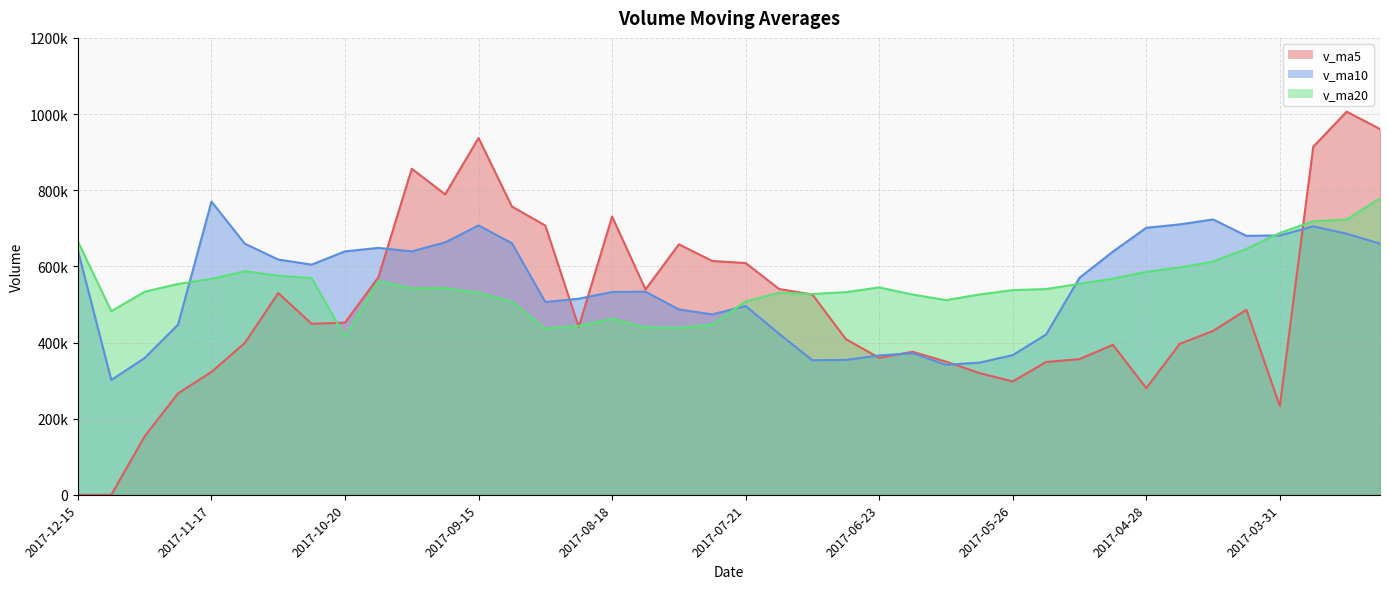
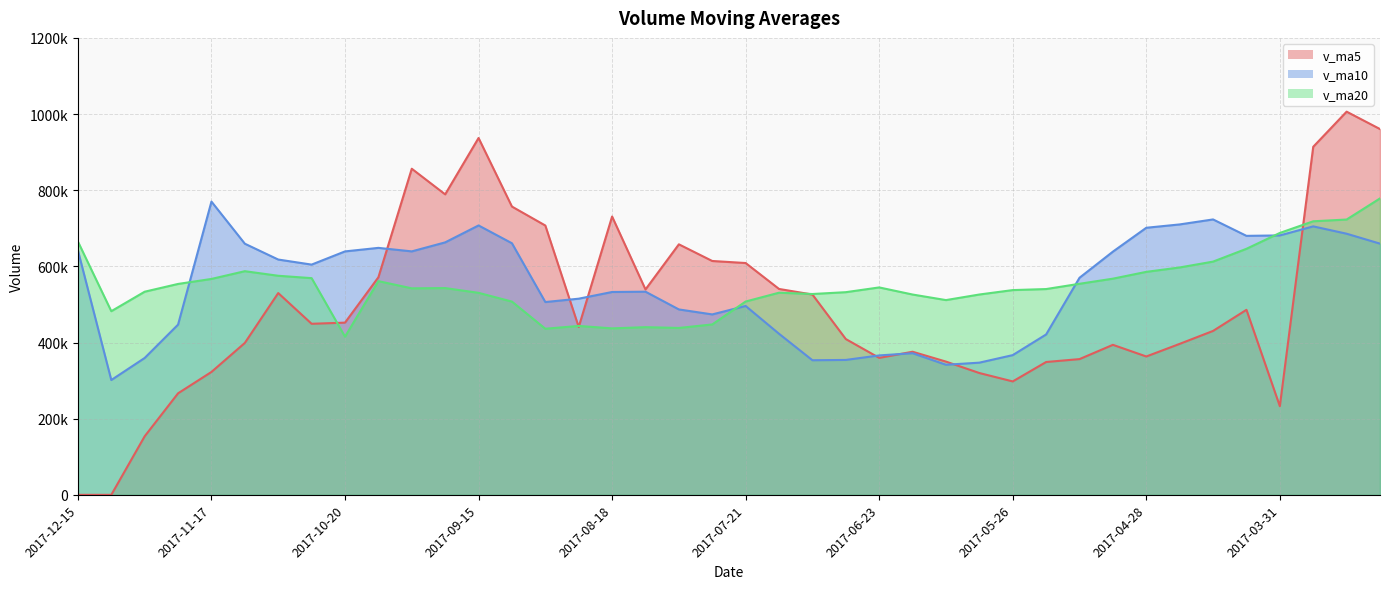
v_ma20, 2017-08-18: 460000 -> 440000
v_ma5, 2017-04-28: 280000 -> 360000
